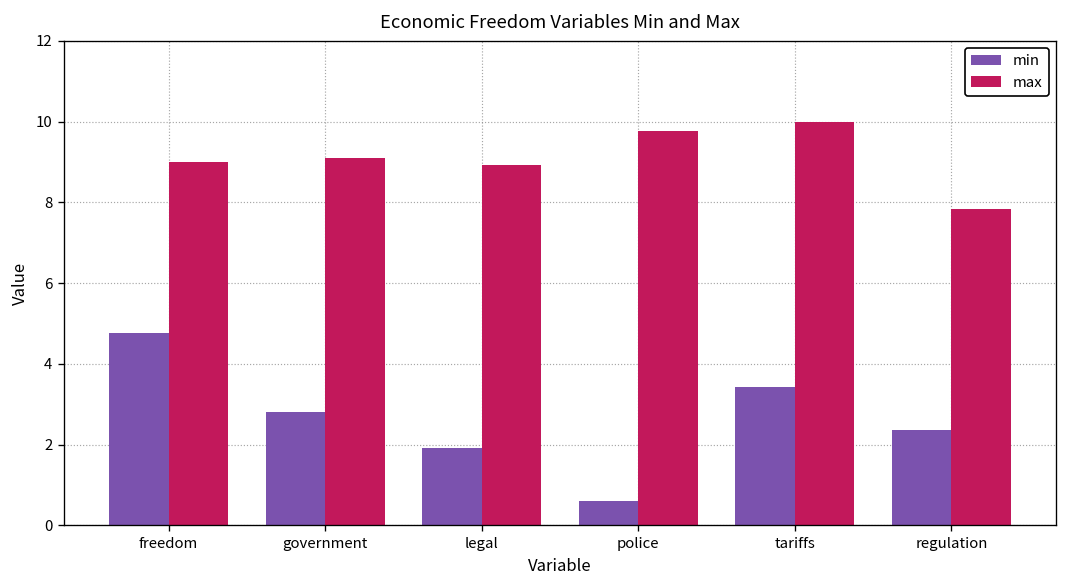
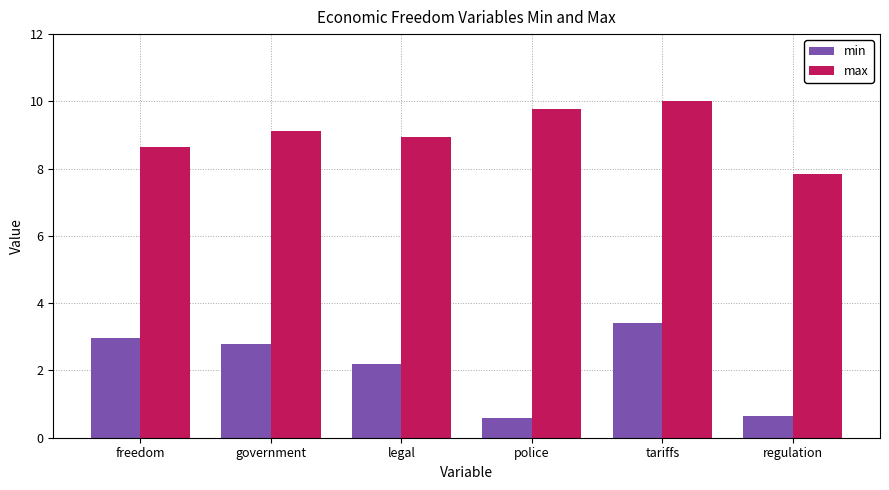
min, freedom: 4.8 -> 3.0
max, freedom: 9.0 -> 8.7
min, legal: 1.9 -> 2.2
min, regulation: 2.4 -> 0.7
